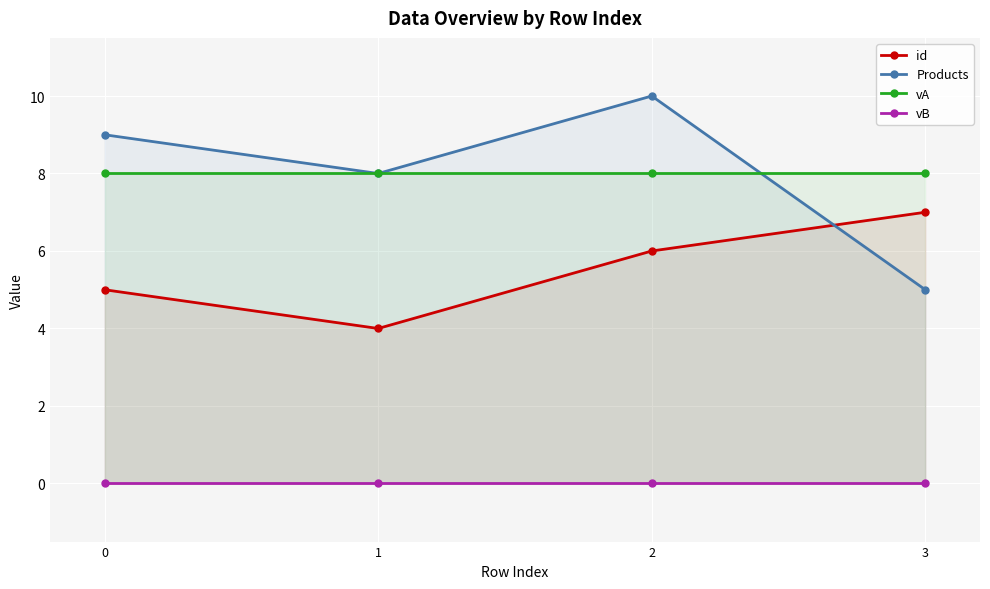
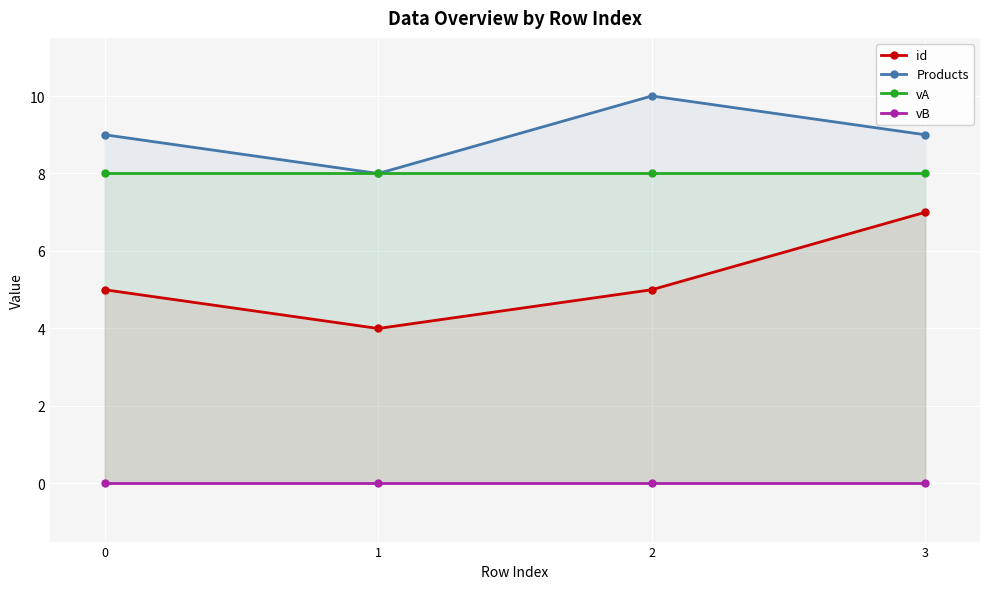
id, 2: 6 -> 5
Products, 3: 5 -> 9
